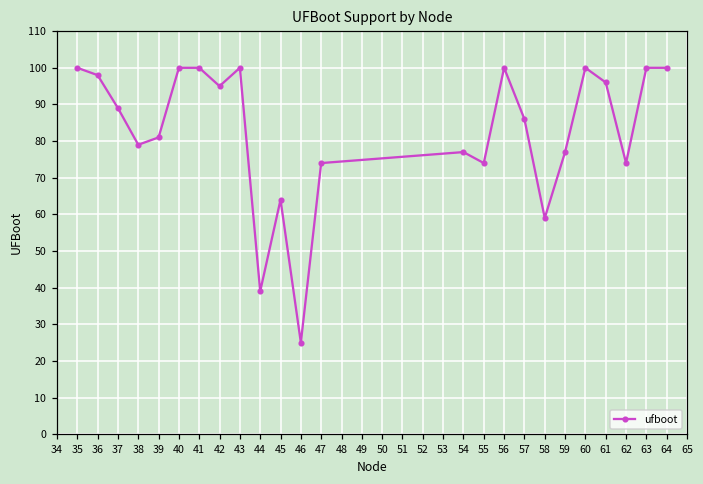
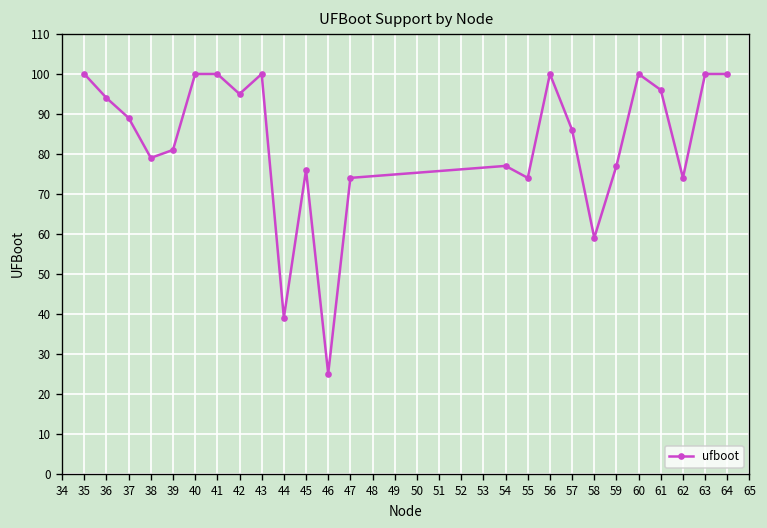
36: 98 -> 94
45: 64 -> 76
